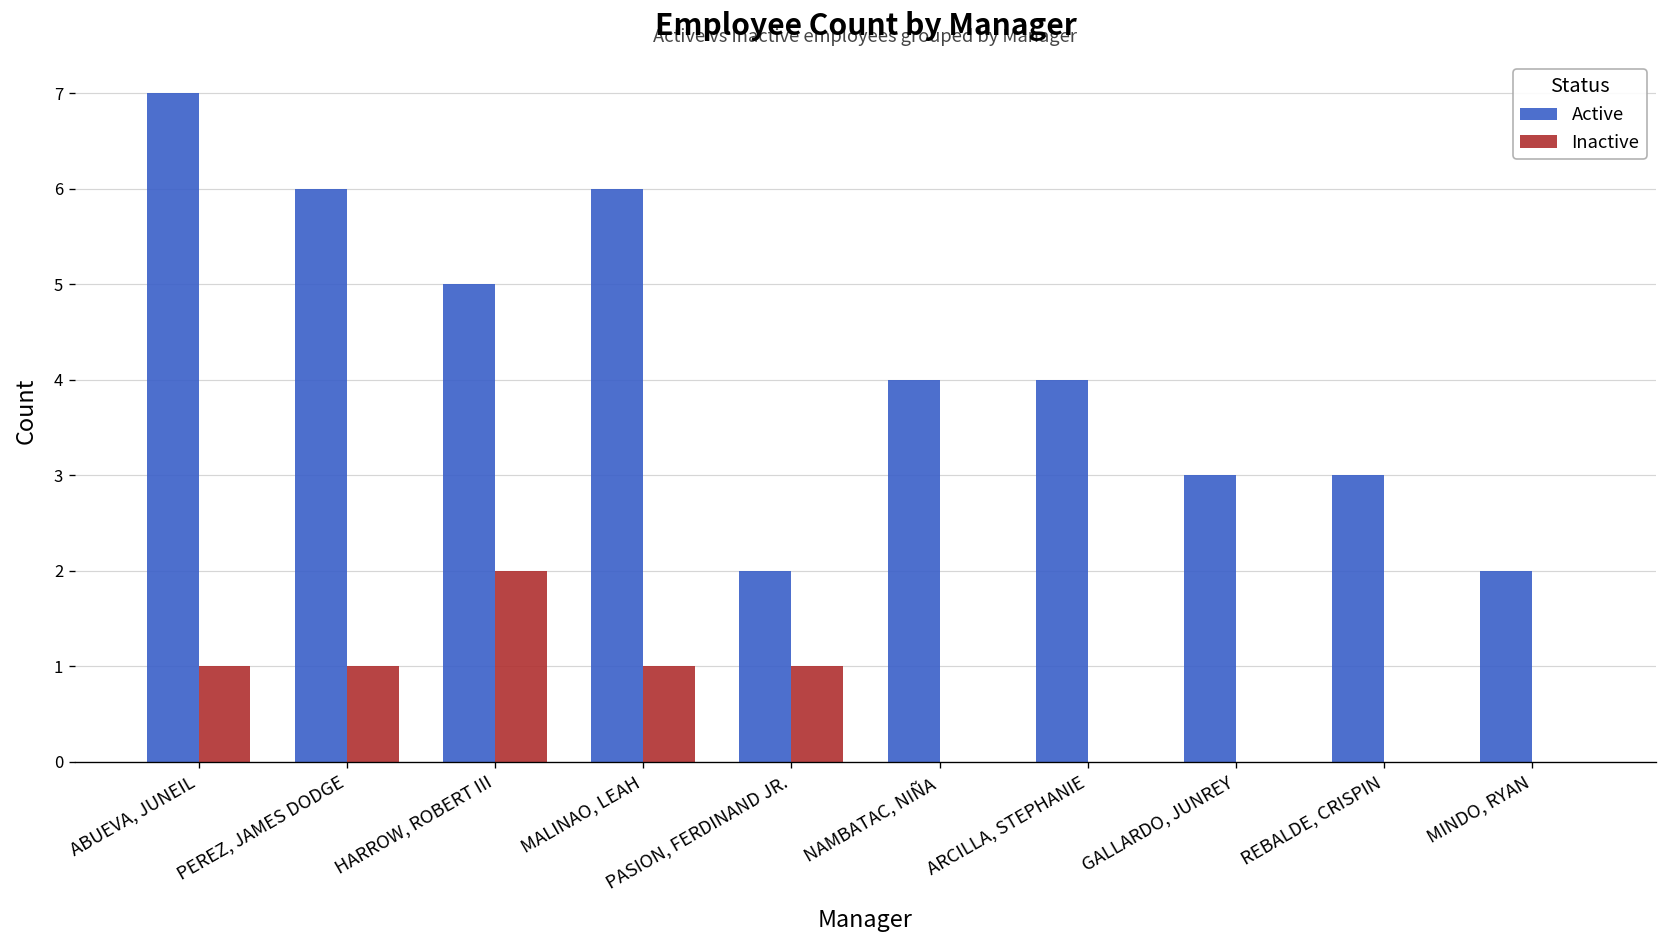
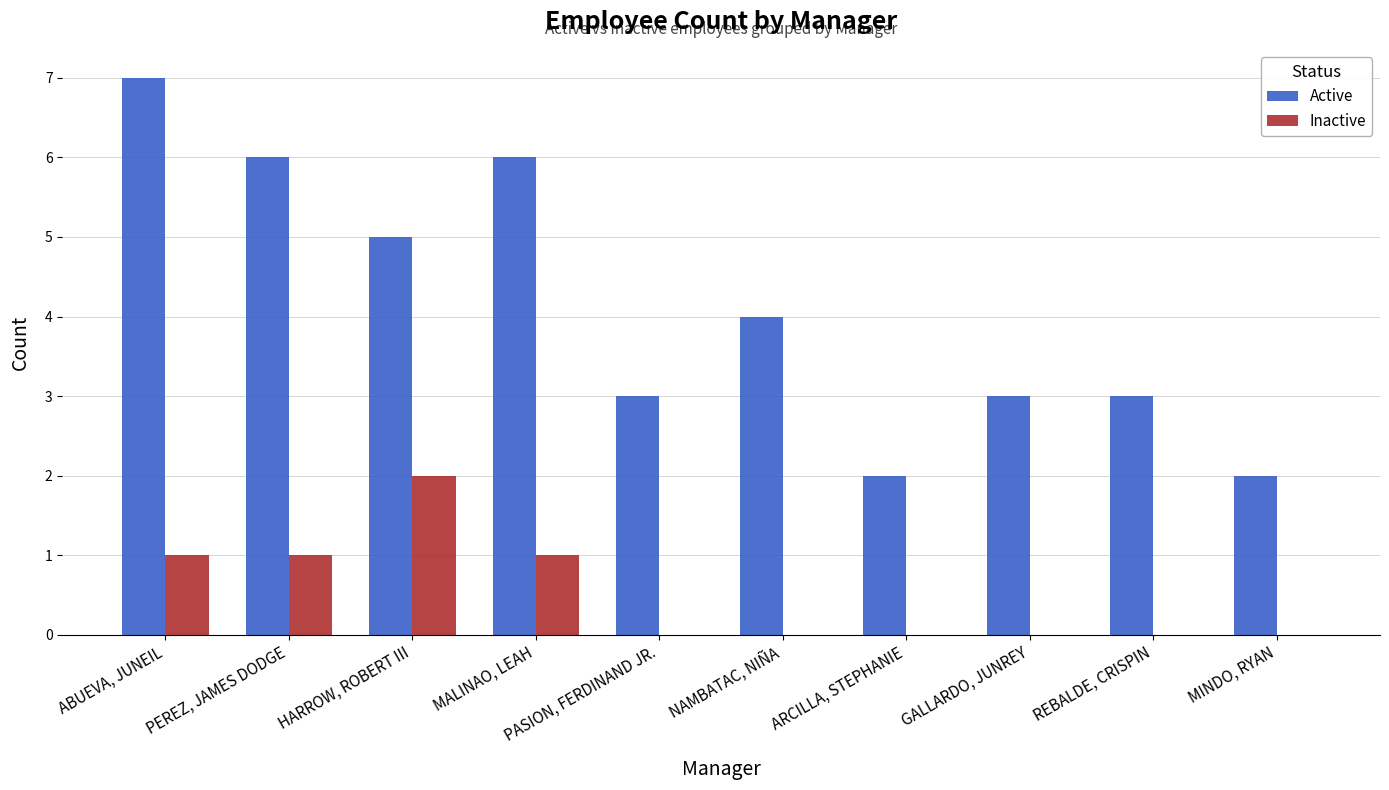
Active, PASION, FERDINAND JR.: 2 -> 3
Inactive, PASION, FERDINAND JR.: 1 -> 0
Active, ARCILLA, STEPHANIE: 4 -> 2
